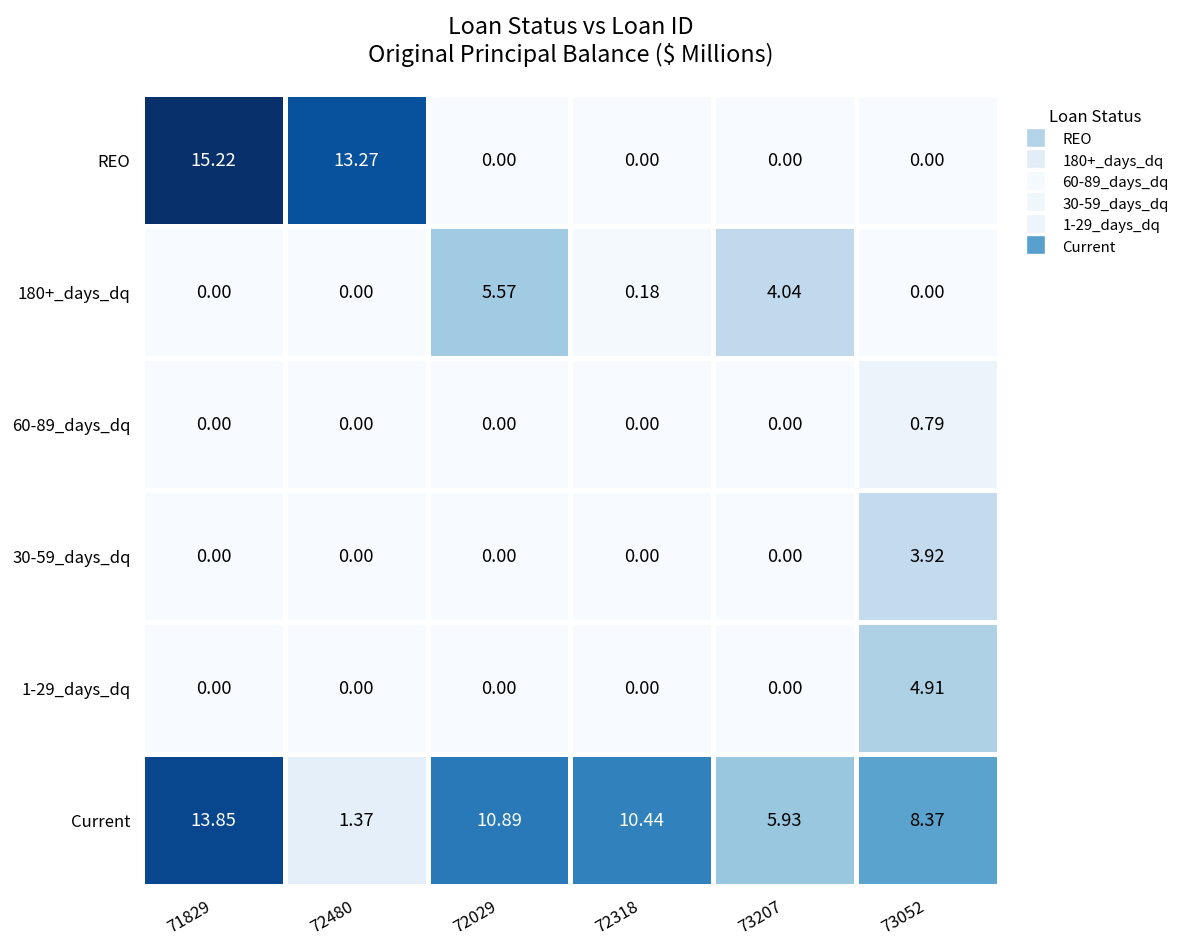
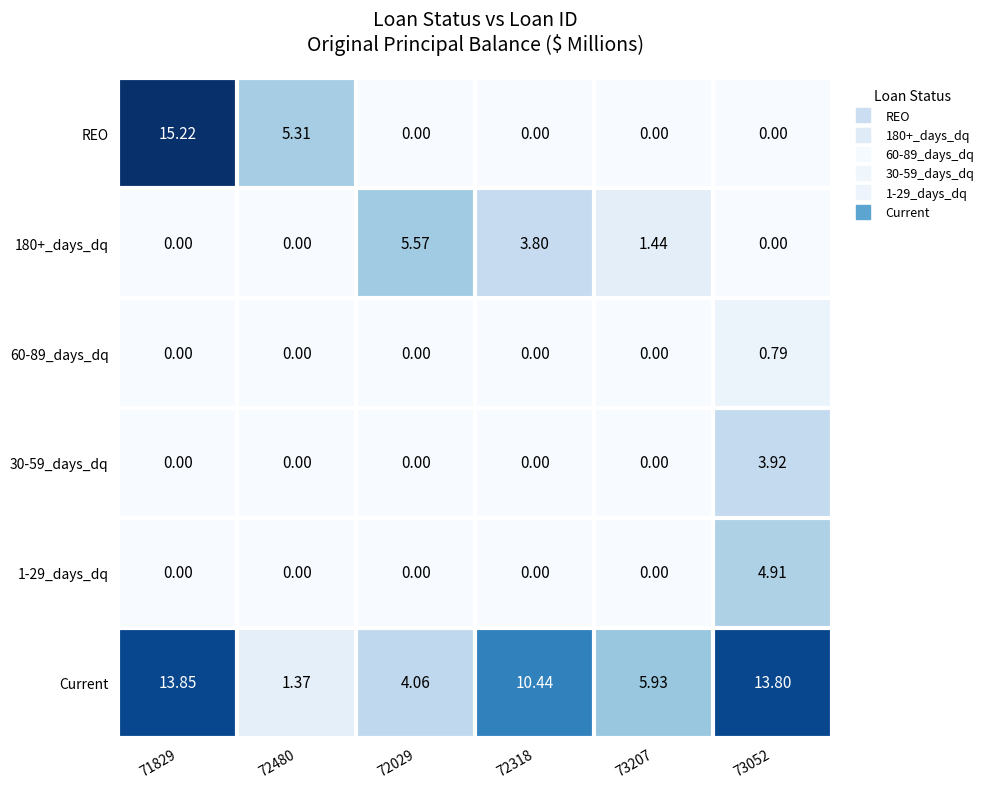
REO, 72480: 13.27 -> 5.31
180+_days_dq, 72318: 0.18 -> 3.80
180+_days_dq, 73207: 4.04 -> 1.44
Current, 72029: 10.89 -> 4.06
Current, 73052: 8.37 -> 13.80
